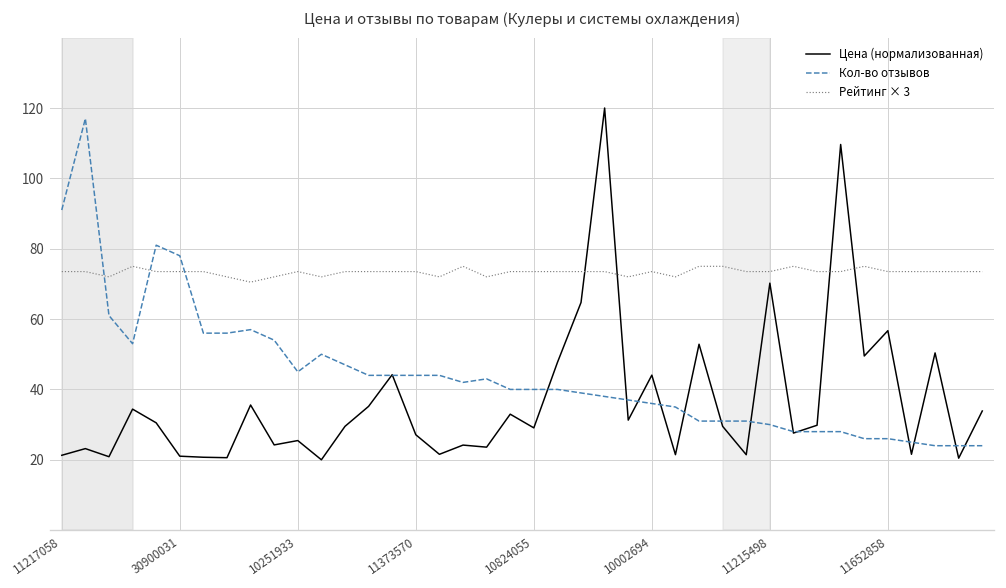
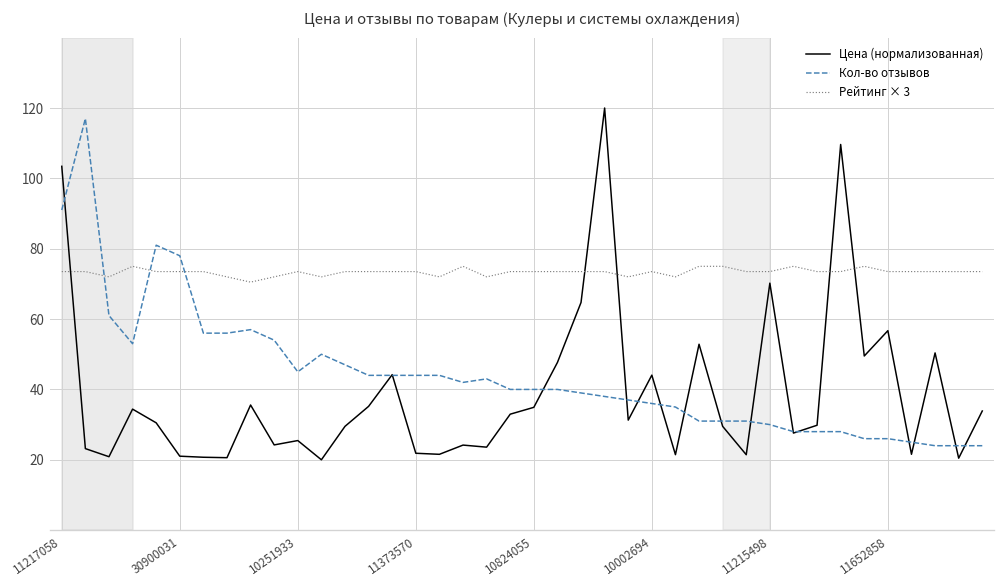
Цена (нормализованная), 11217058: 21 -> 103
Цена (нормализованная), 11373570: 27 -> 22
Цена (нормализованная), 10824055: 29 -> 35
